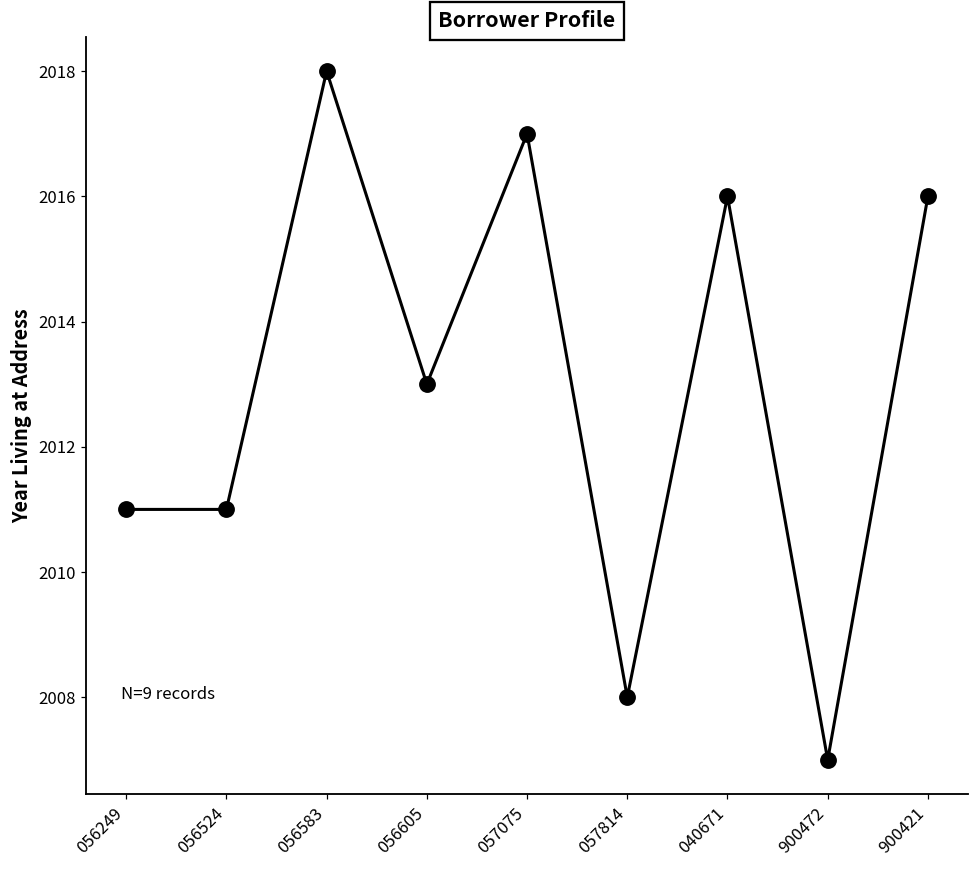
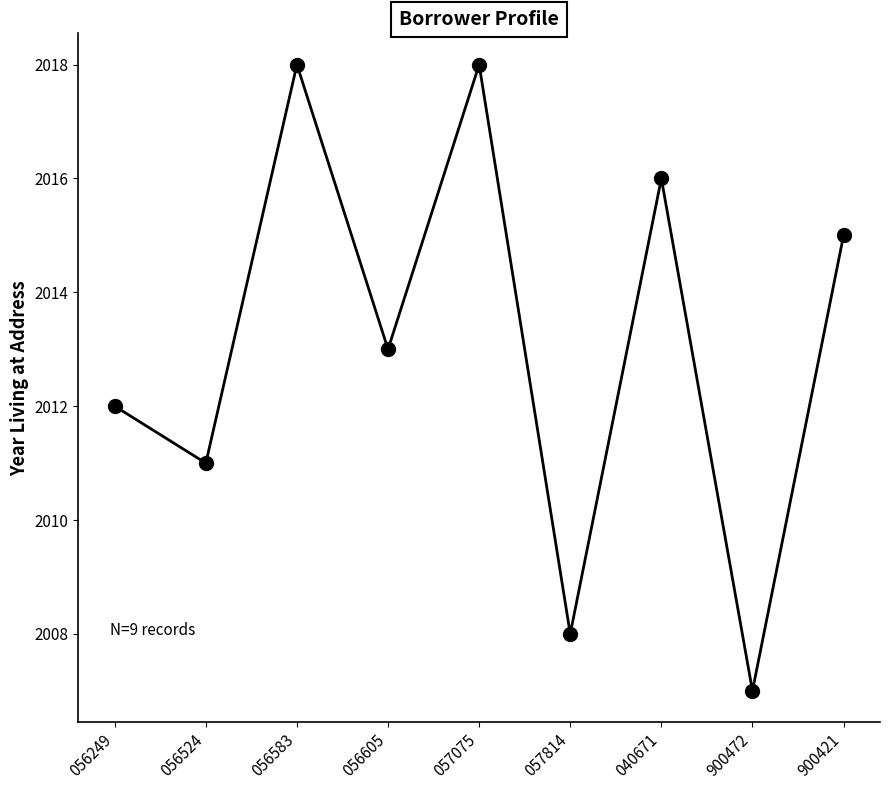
056249: 2011 -> 2012
057075: 2017 -> 2018
900421: 2016 -> 2015
